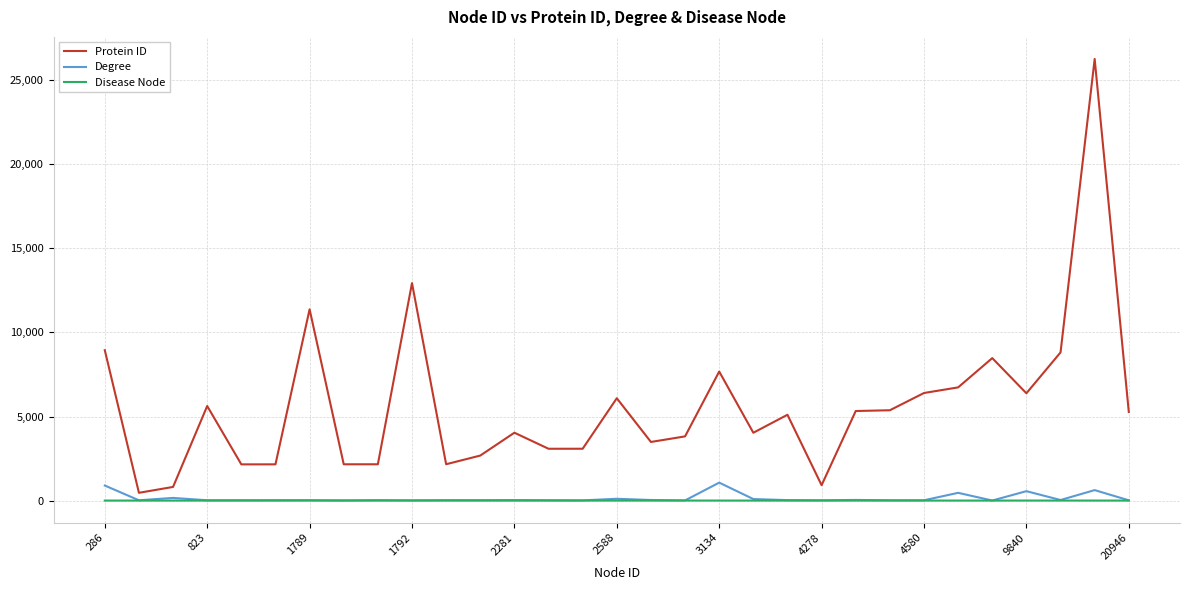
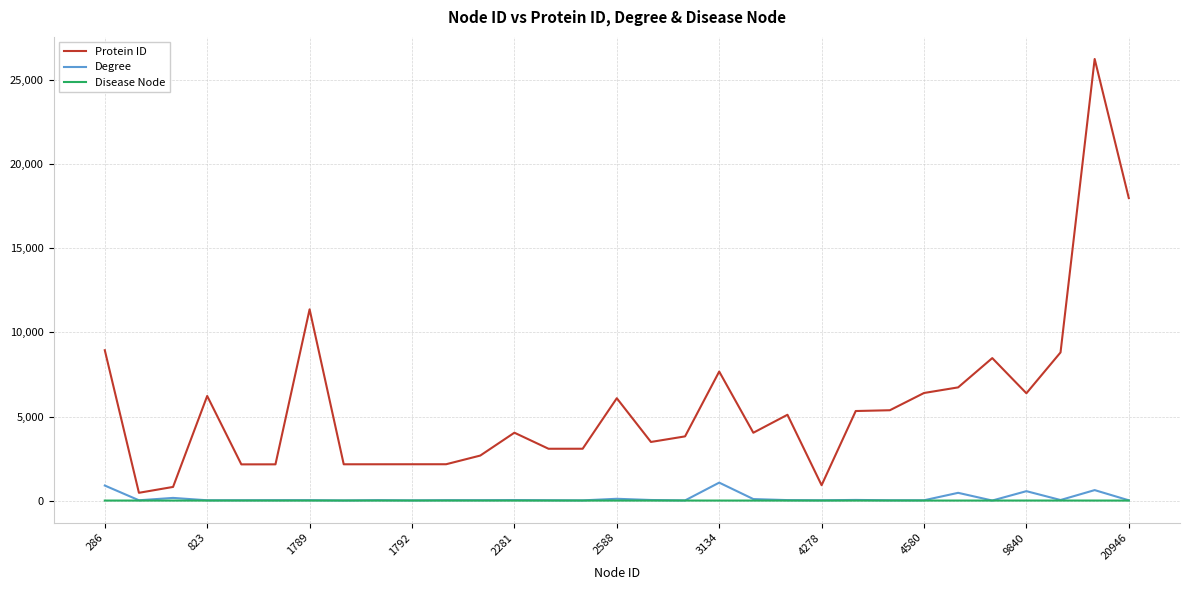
Protein ID, 823: 5,600 -> 6,200
Protein ID, 1792: 12,900 -> 2,200
Protein ID, 20946: 5,300 -> 18,000
